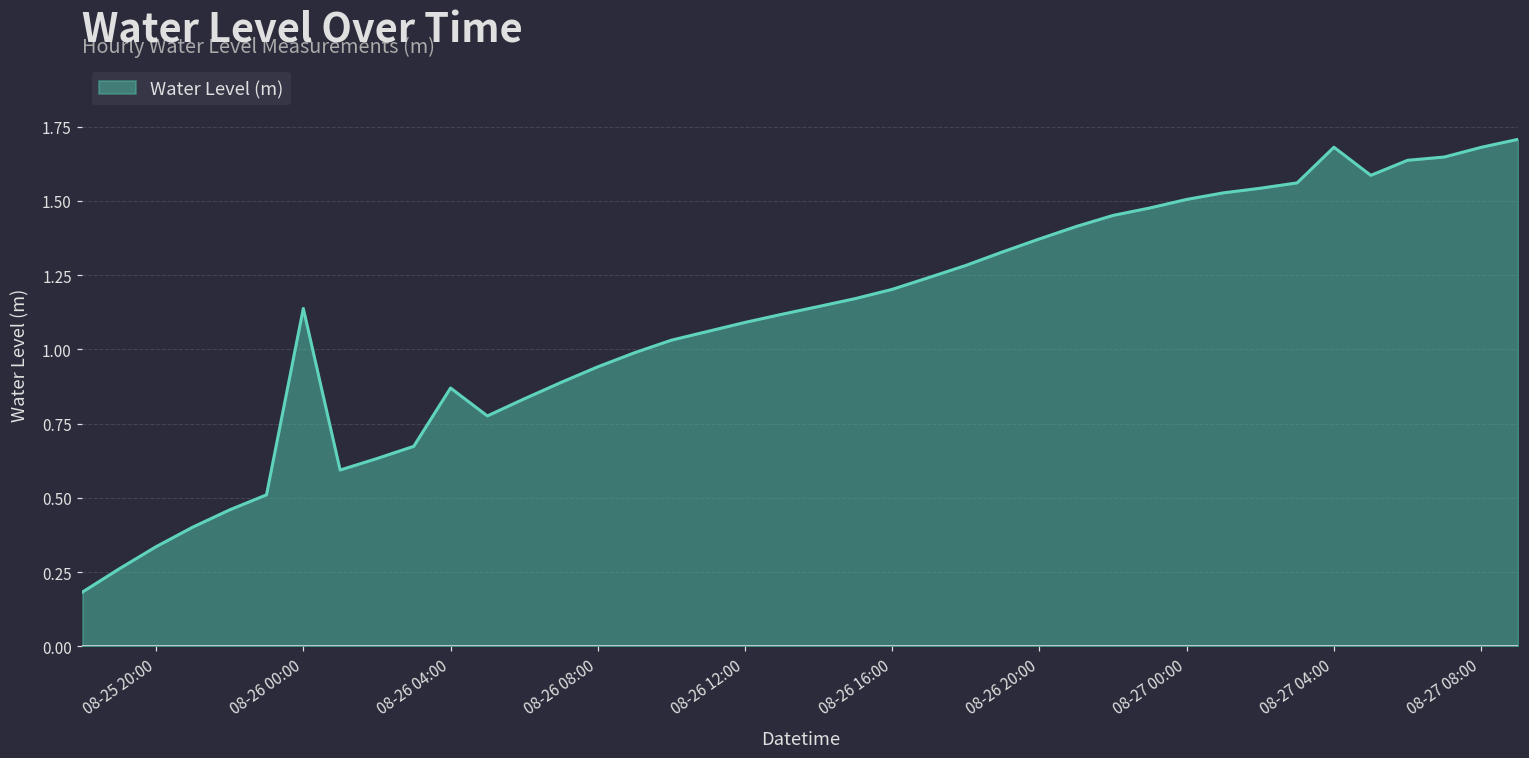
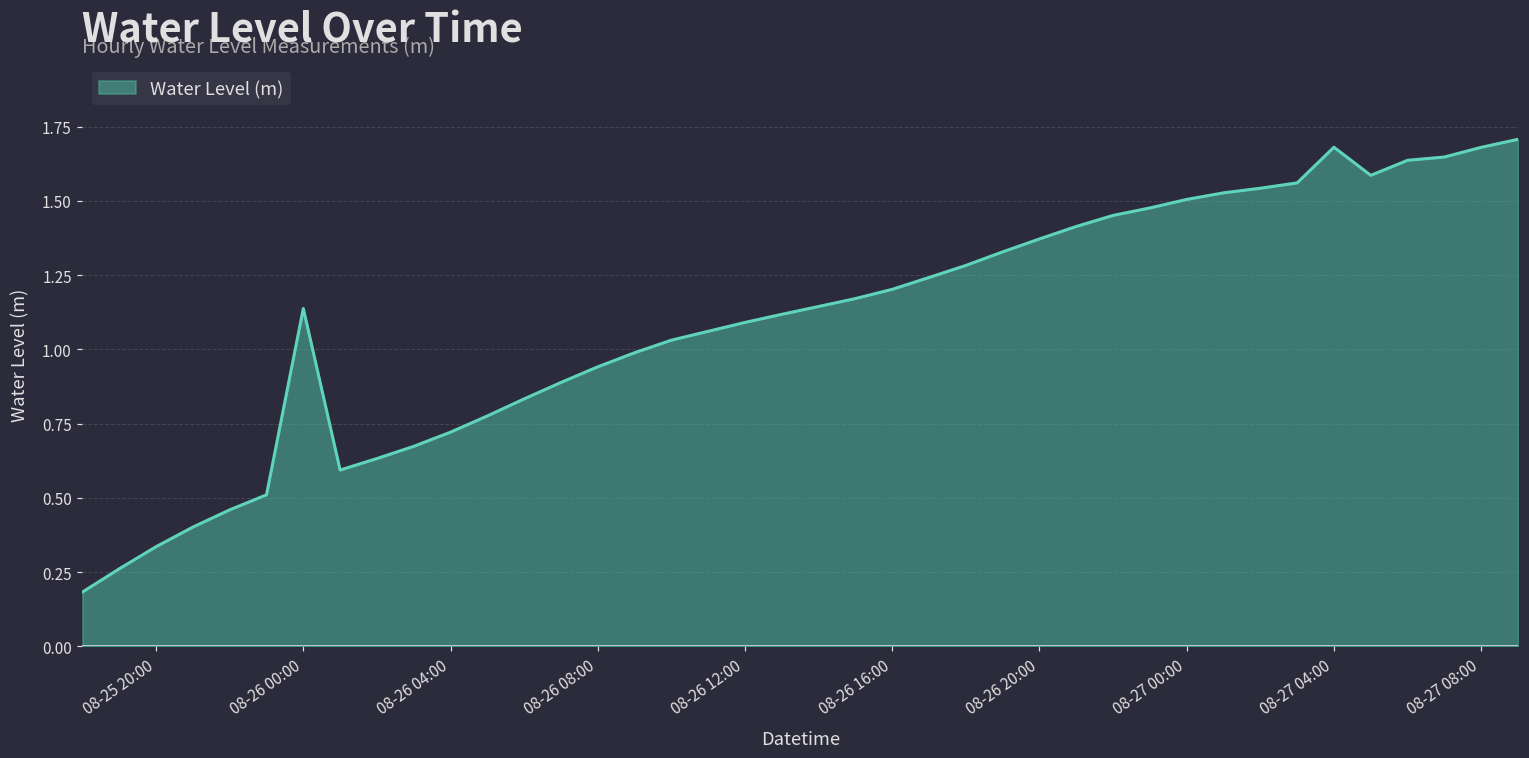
08-26 04:00: 0.87 -> 0.72
